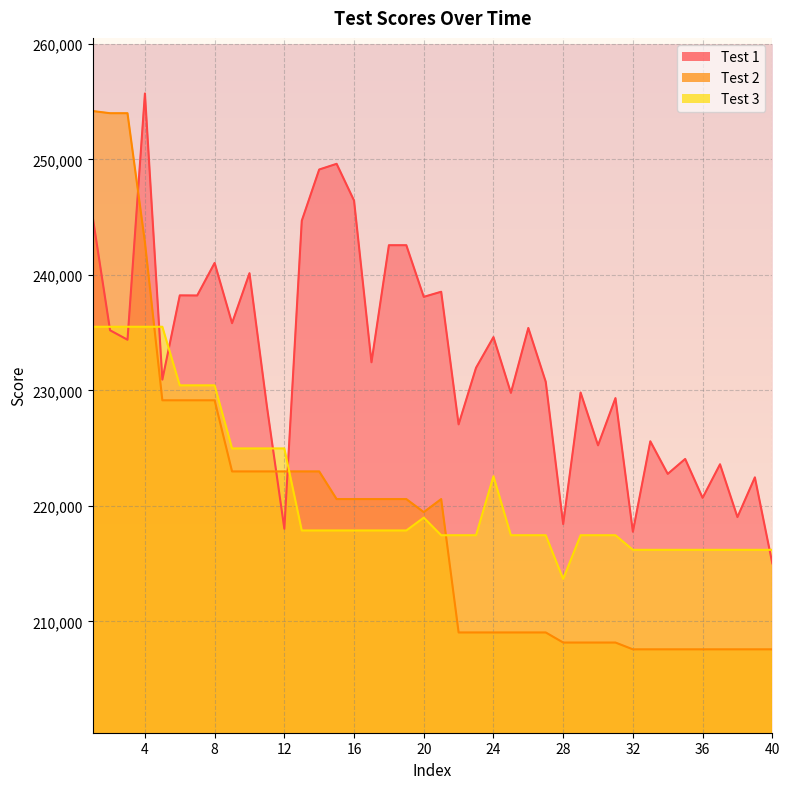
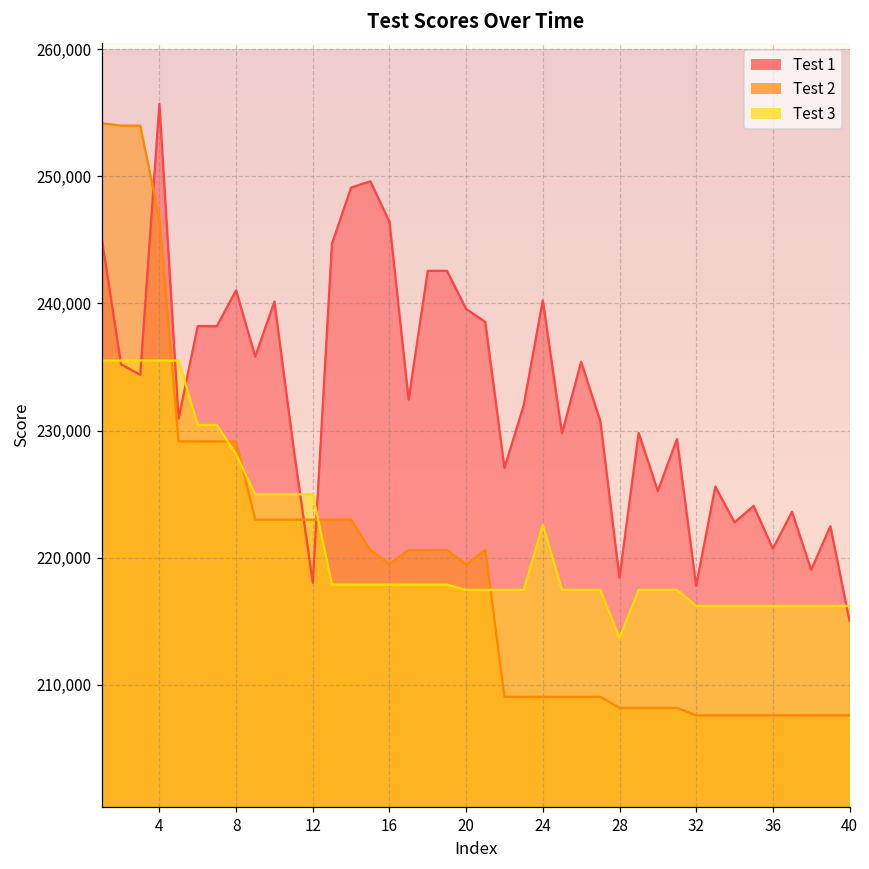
Test 2, 4: 242,800 -> 246,600
Test 3, 8: 230,400 -> 228,100
Test 2, 16: 220,600 -> 219,500
Test 1, 20: 238,100 -> 239,600
Test 3, 20: 219,000 -> 217,500
Test 1, 24: 234,600 -> 240,200
